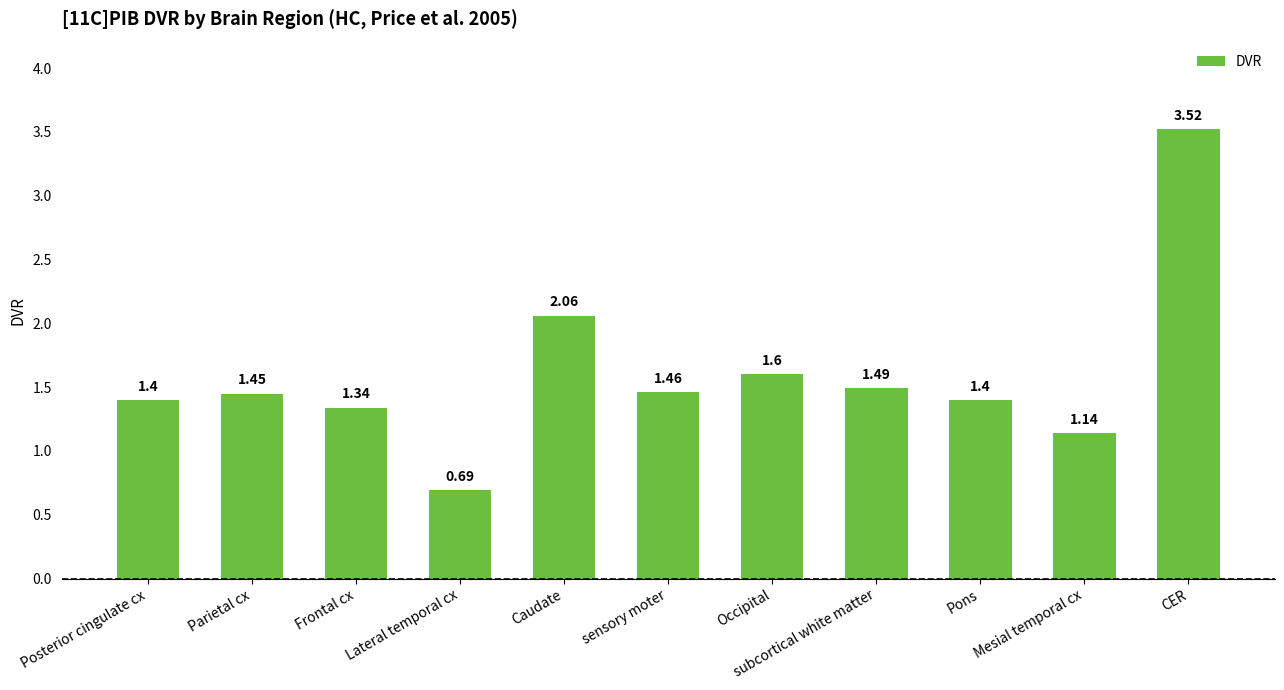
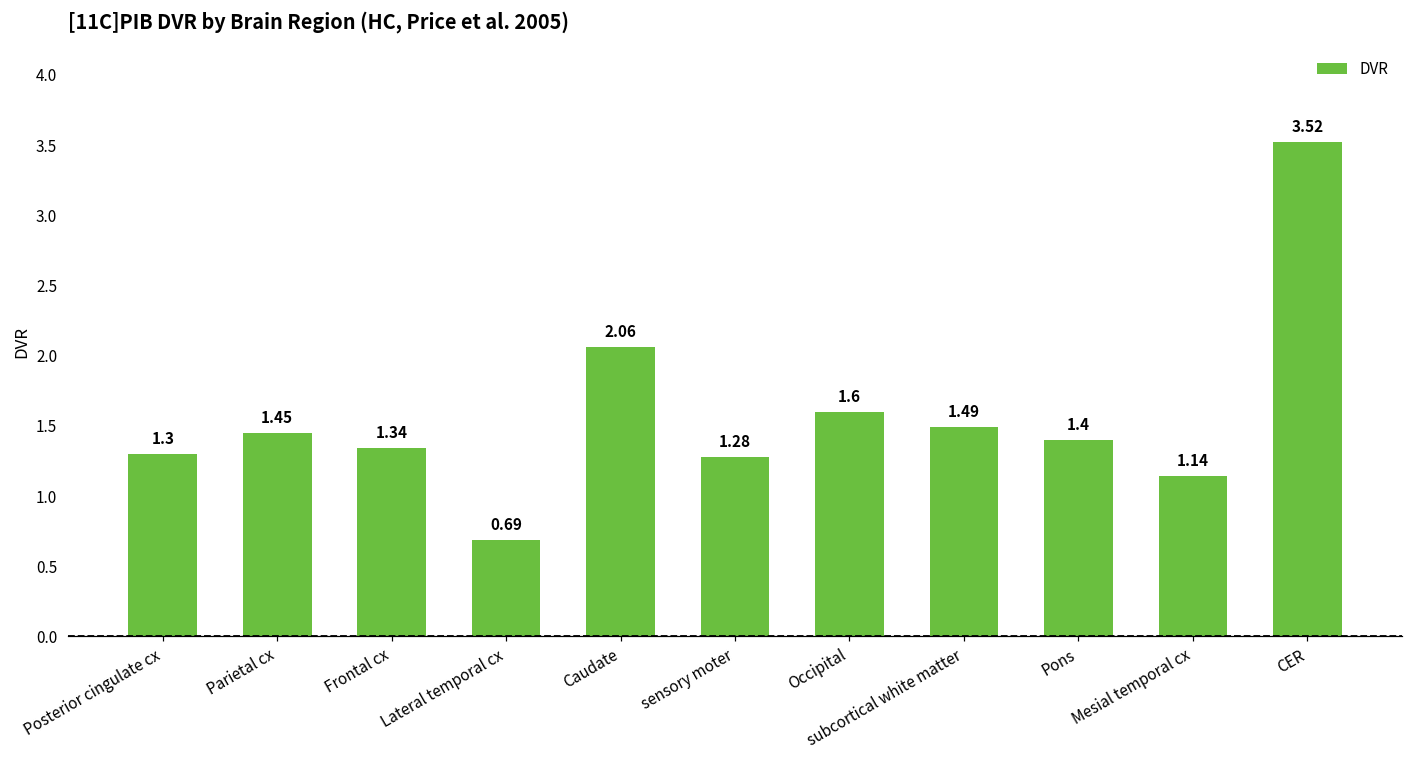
Posterior cingulate cx: 1.4 -> 1.3
sensory moter: 1.46 -> 1.28
